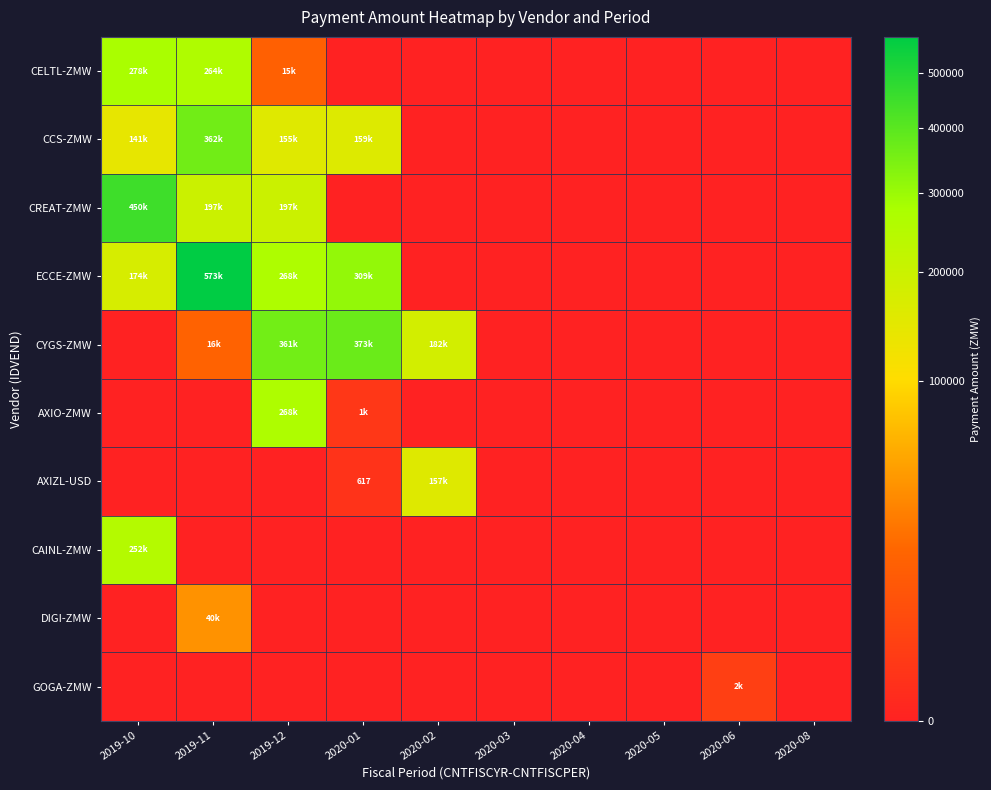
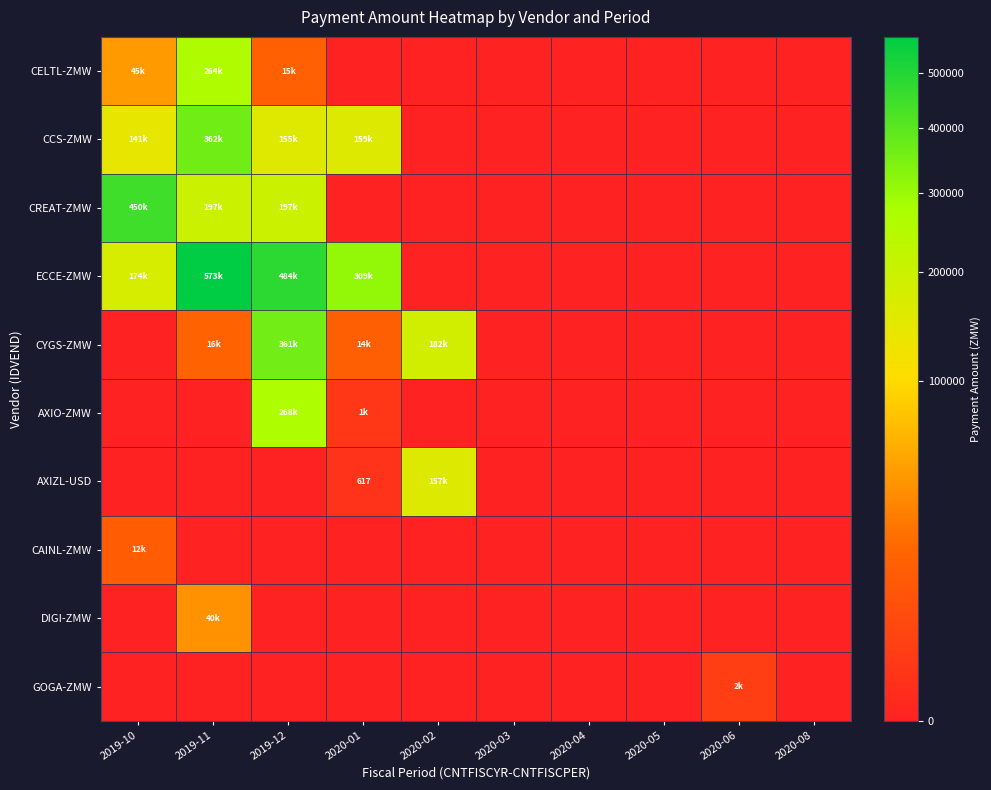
CELTL-ZMW, 2019-10: 278k -> 45k
ECCE-ZMW, 2019-12: 268k -> 484k
CYGS-ZMW, 2020-01: 373k -> 14k
CAINL-ZMW, 2019-10: 252k -> 12k
